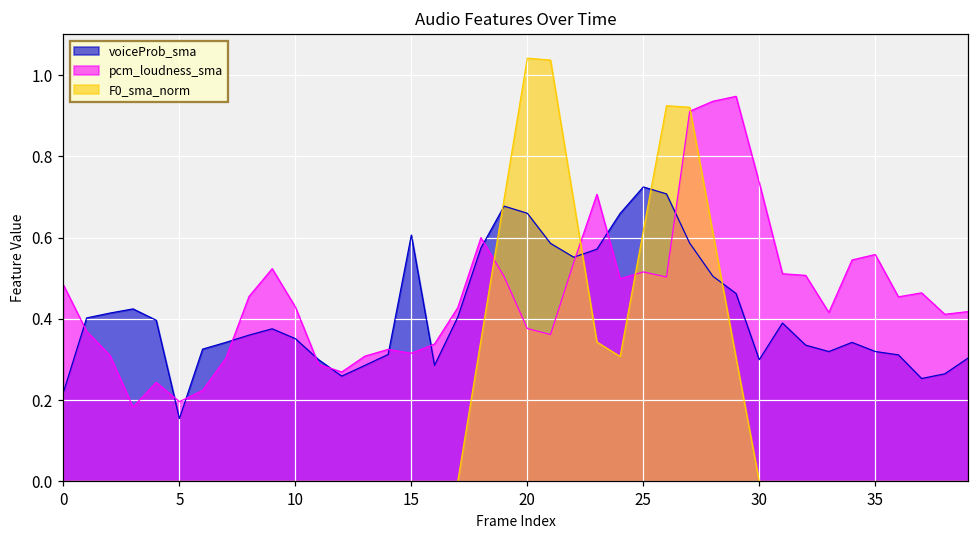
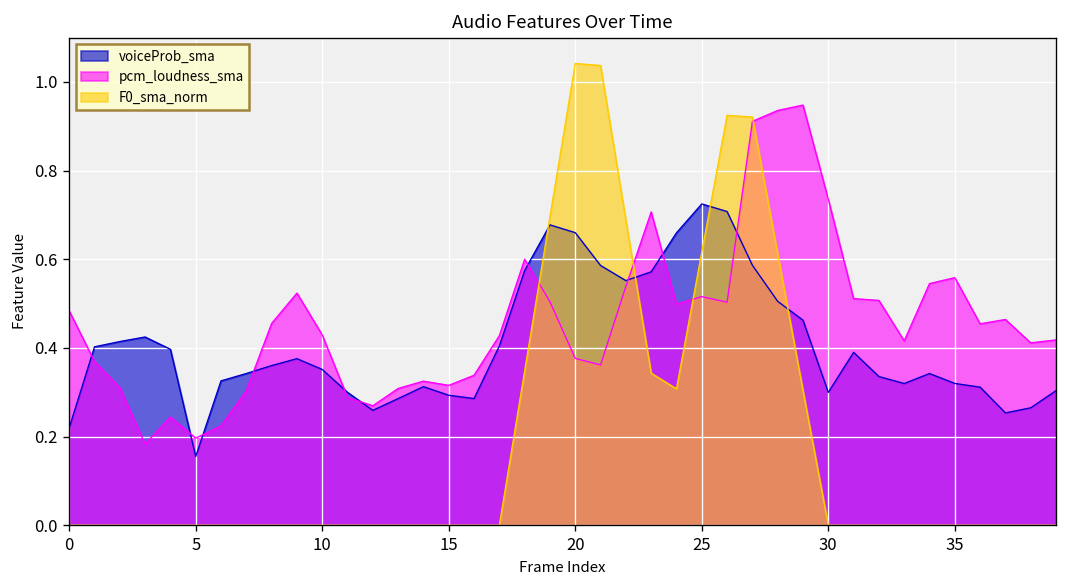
voiceProb_sma, 15: 0.61 -> 0.29
